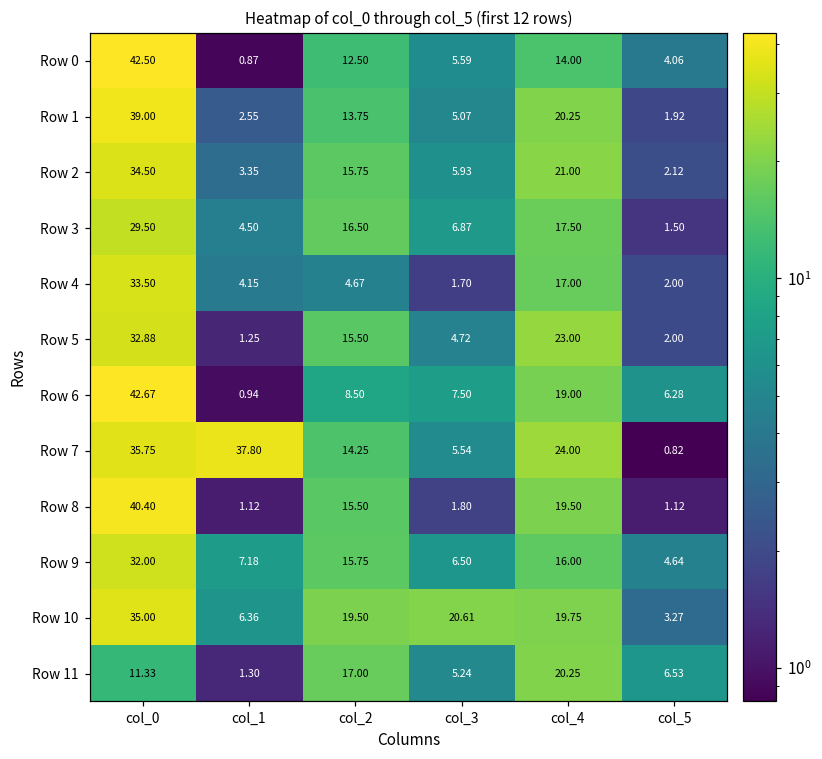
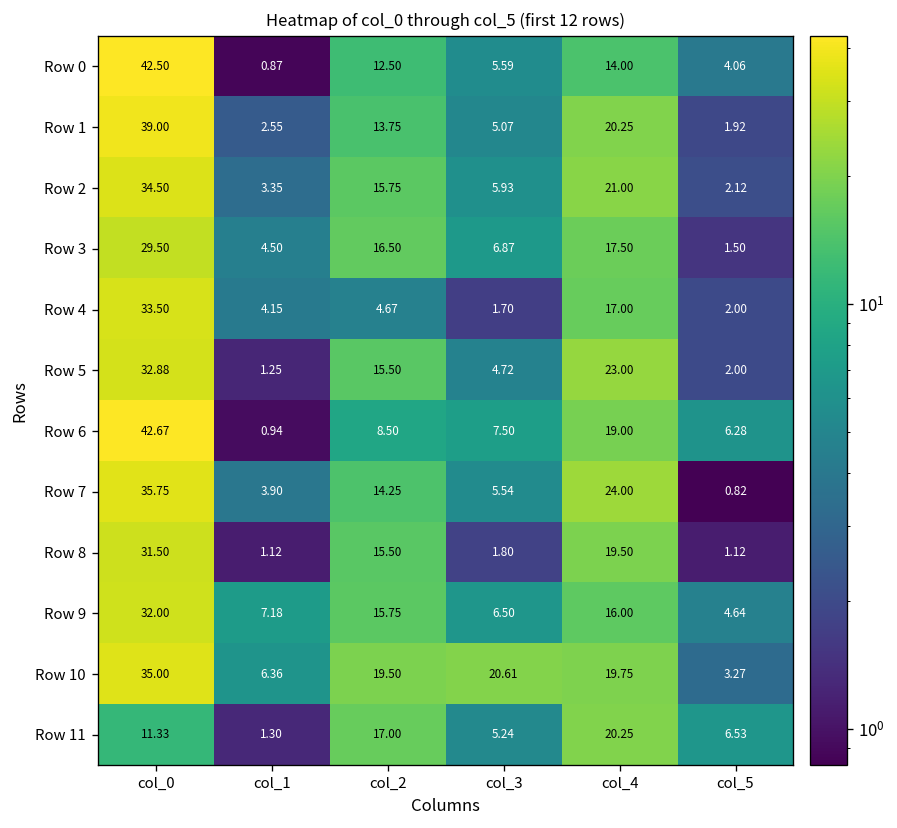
Row 7, col_1: 37.80 -> 3.90
Row 8, col_0: 40.40 -> 31.50
